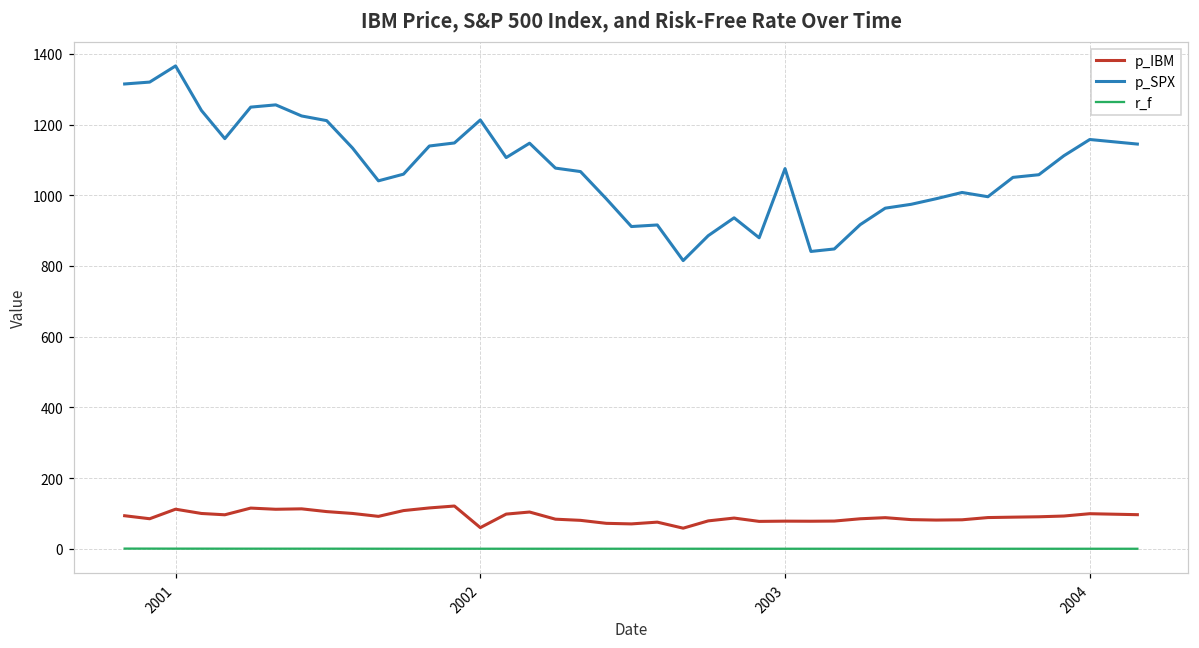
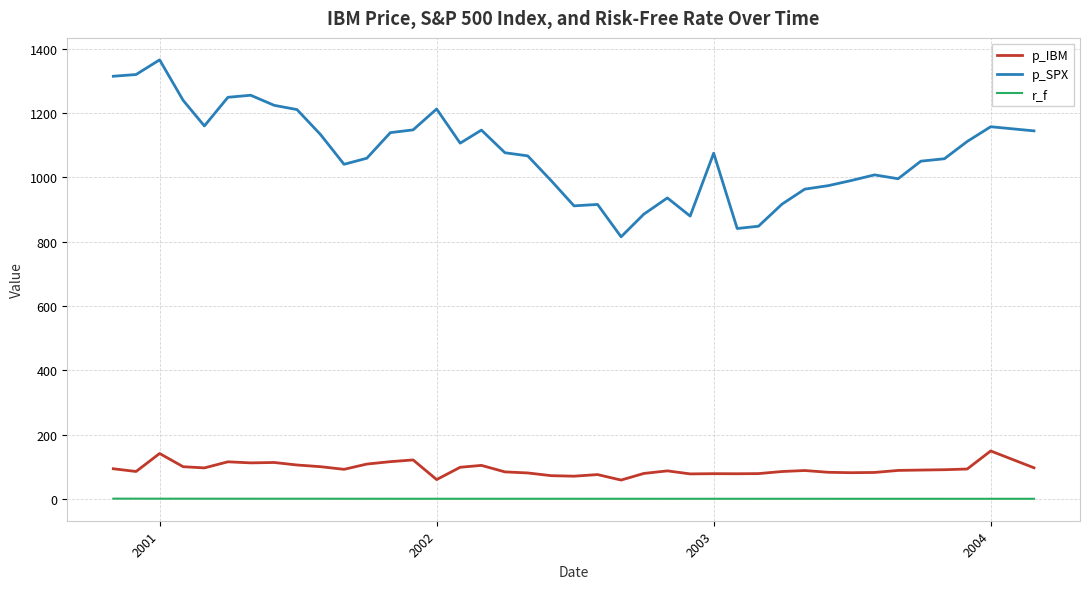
p_IBM, 2001: 110 -> 140
p_IBM, 2004: 100 -> 150
